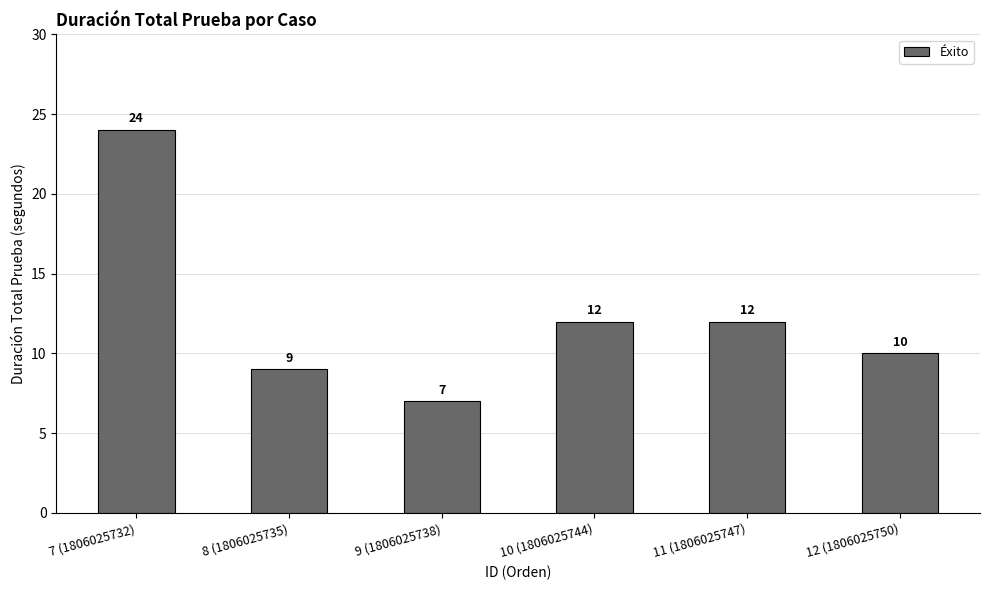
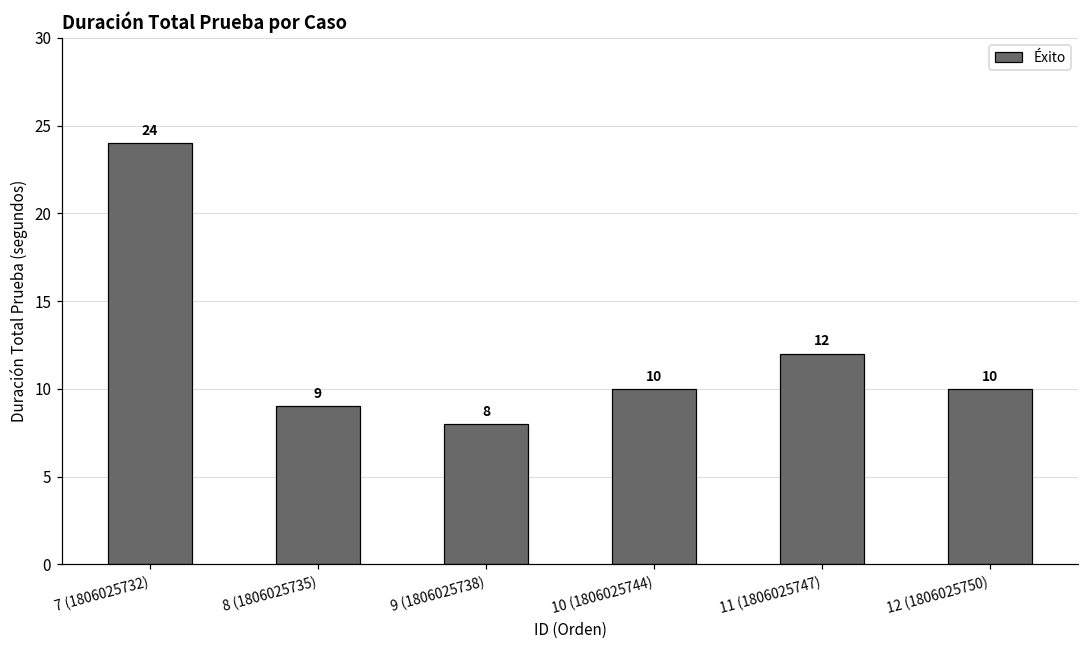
9 (1806025738): 7 -> 8
10 (1806025744): 12 -> 10
